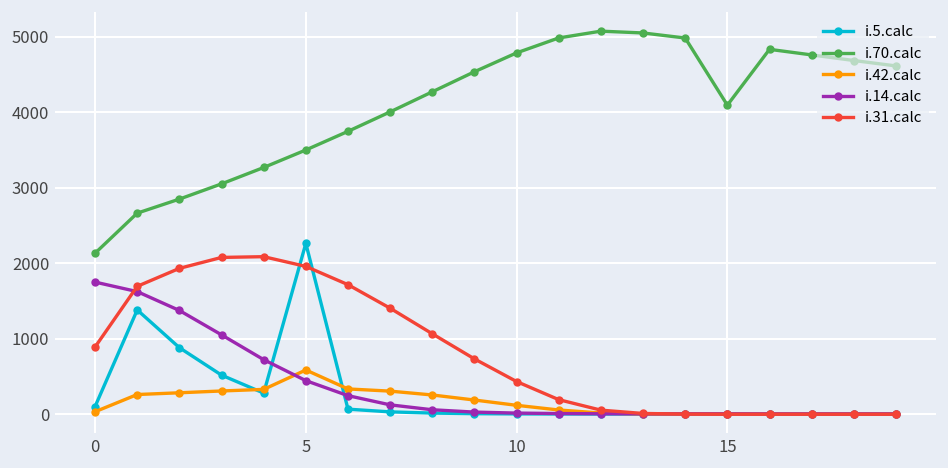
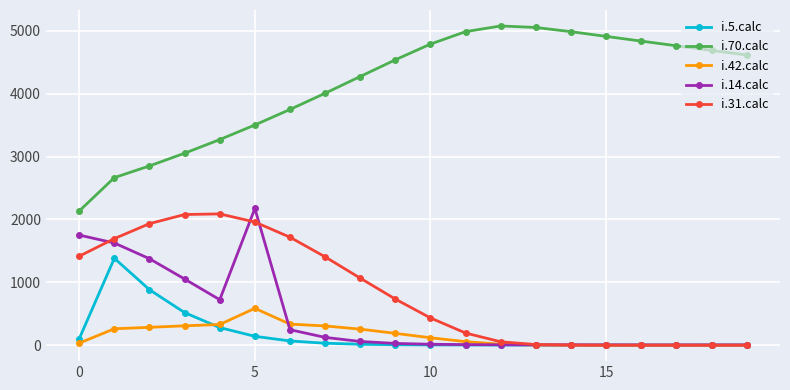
i.31.calc, 0: 900 -> 1400
i.5.calc, 5: 2300 -> 100
i.14.calc, 5: 400 -> 2200
i.70.calc, 15: 4100 -> 4900
